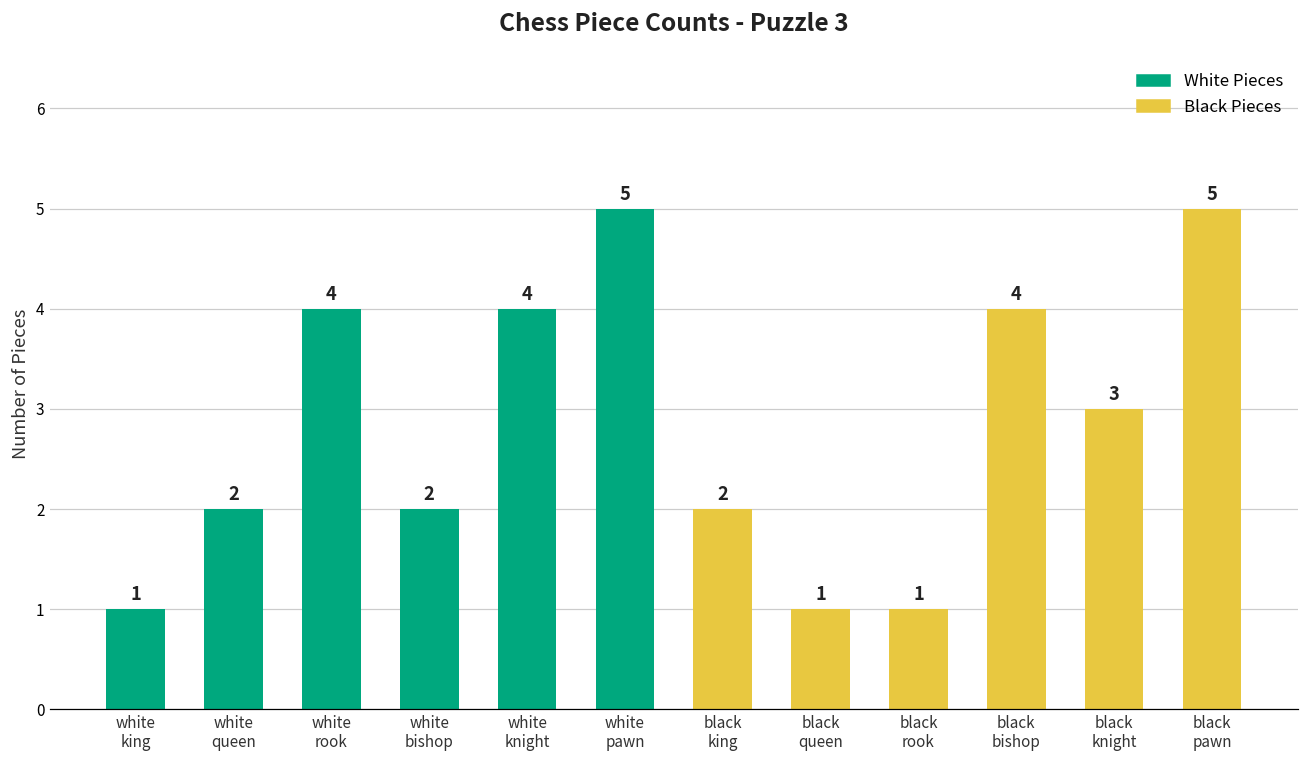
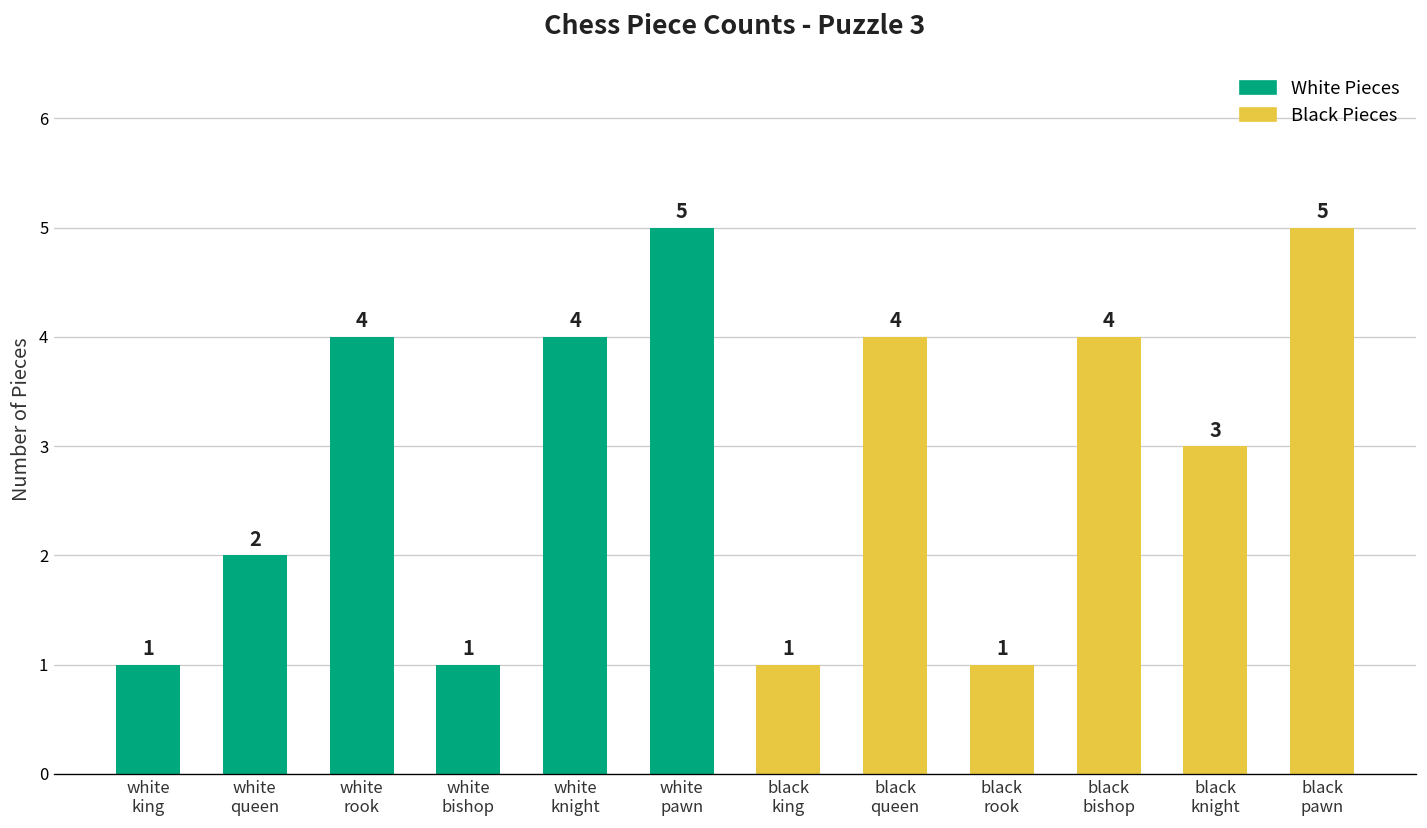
white bishop: 2 -> 1
black king: 2 -> 1
black queen: 1 -> 4
